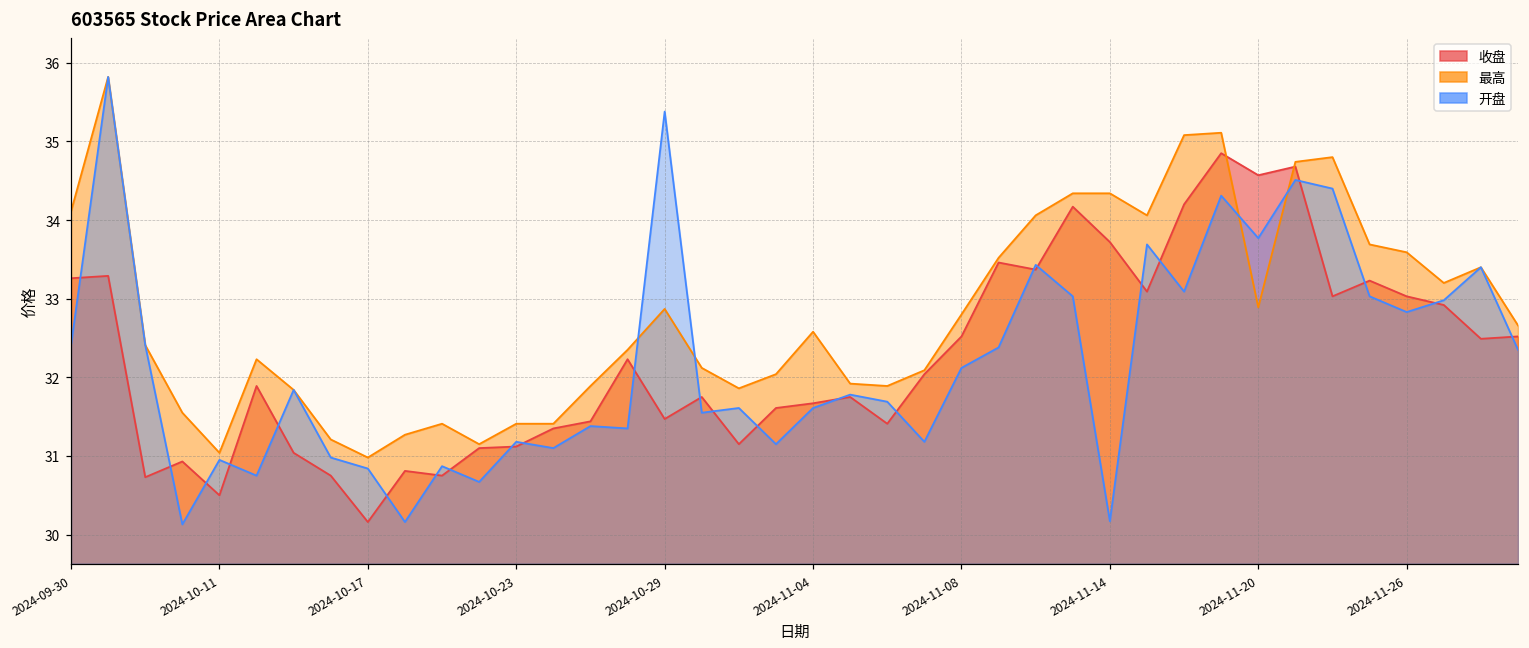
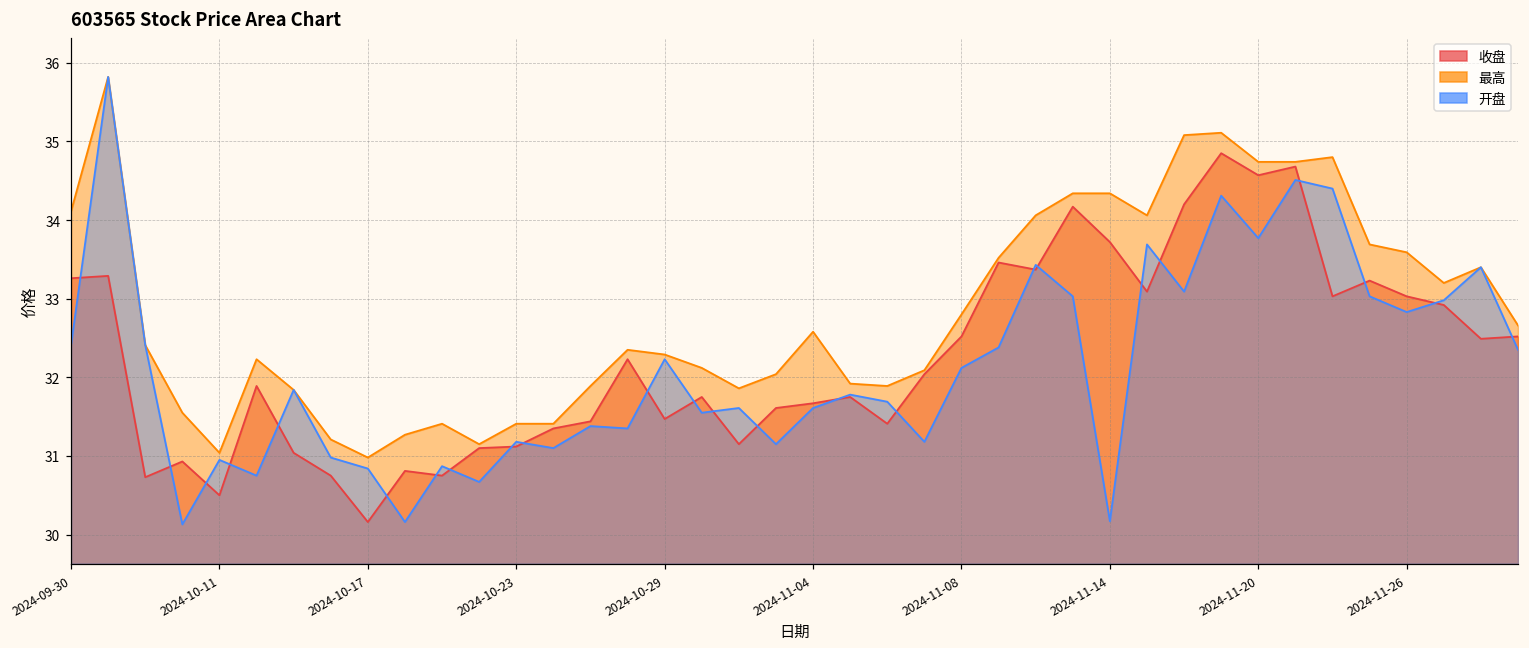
最高, 2024-10-29: 32.9 -> 32.3
开盘, 2024-10-29: 35.4 -> 32.2
最高, 2024-11-20: 32.9 -> 34.7
